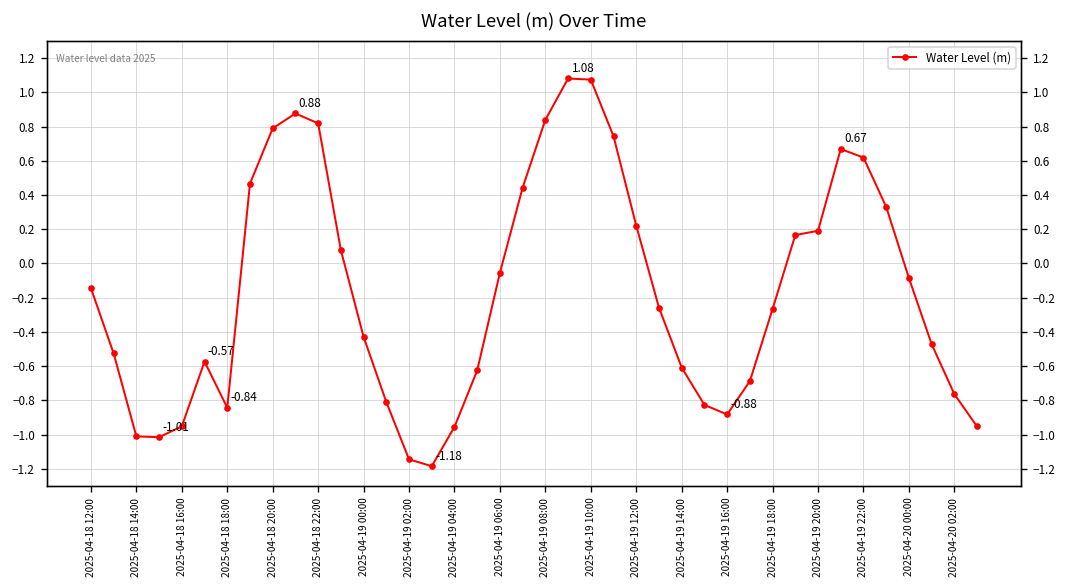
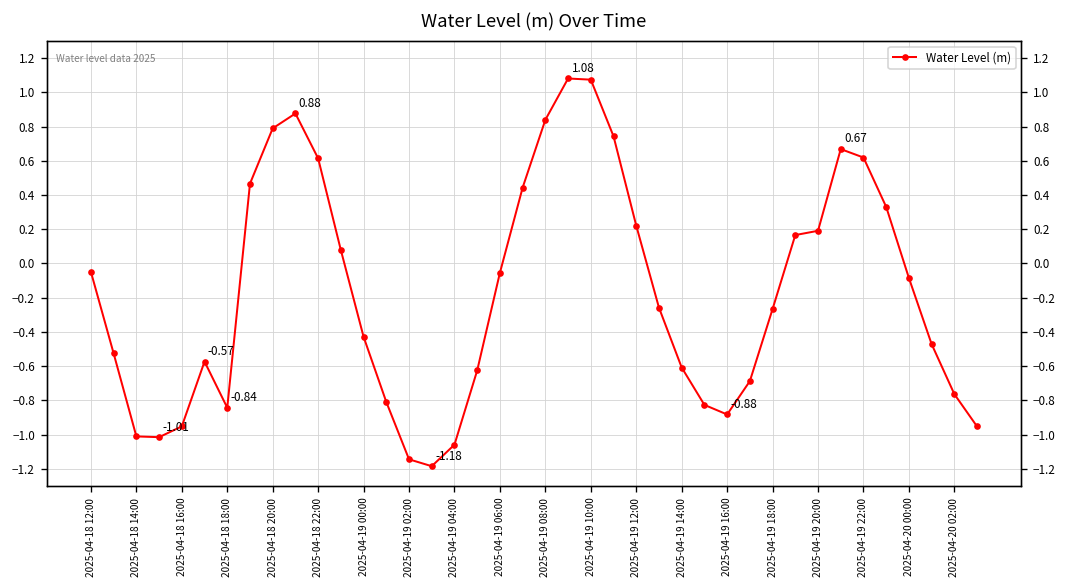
2025-04-18 12:00: -0.14 -> -0.05
2025-04-18 22:00: 0.82 -> 0.61
2025-04-19 04:00: -0.95 -> -1.06
